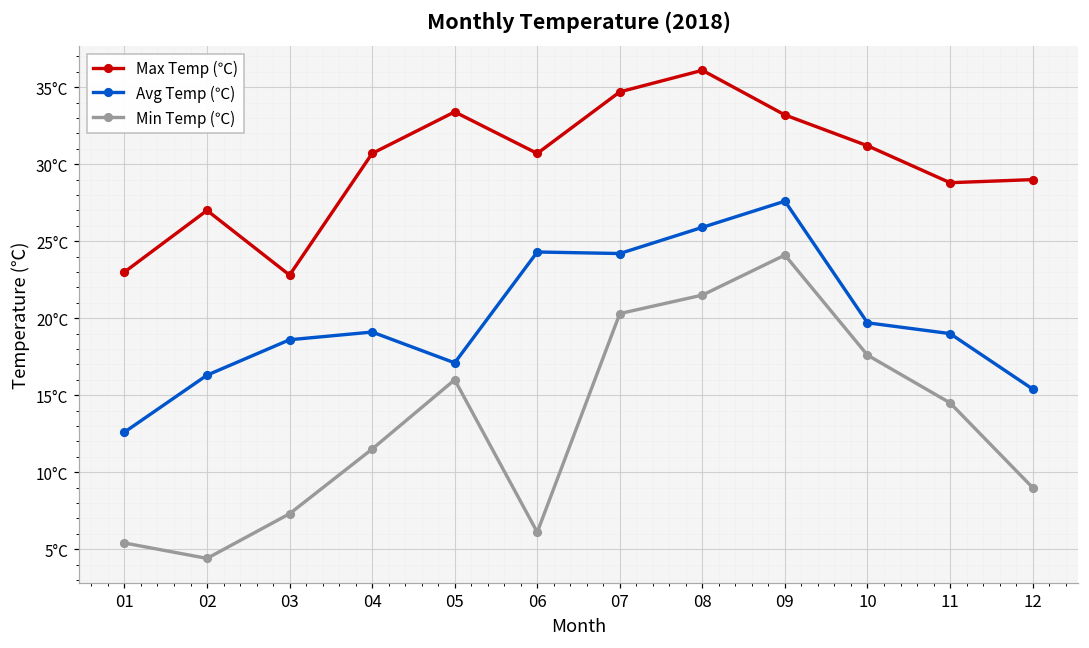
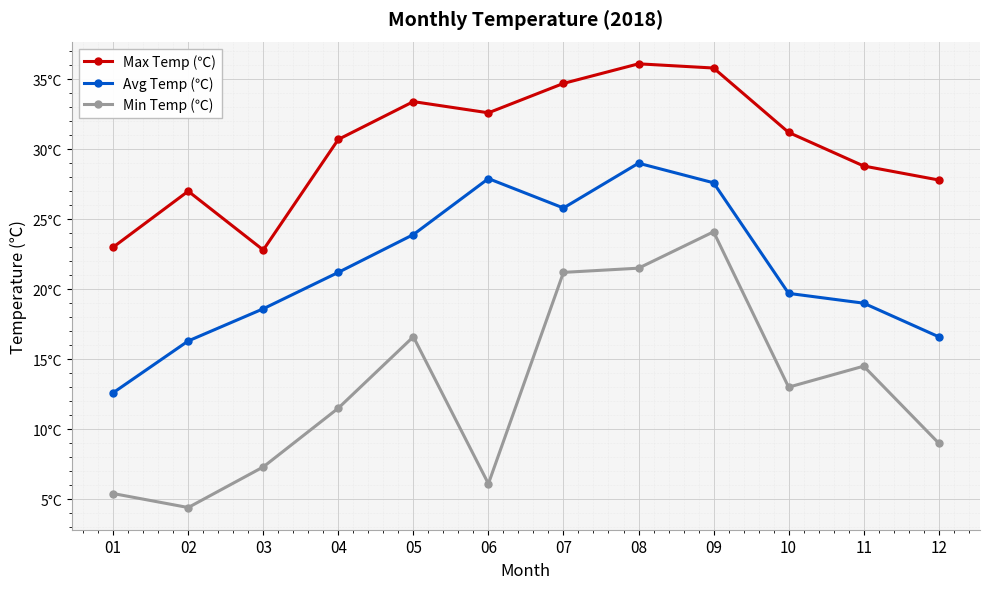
Avg Temp (℃), 04: 19.1°C -> 21.2°C
Avg Temp (℃), 05: 17.1°C -> 23.9°C
Min Temp (℃), 05: 16.0°C -> 16.6°C
Max Temp (℃), 06: 30.7°C -> 32.6°C
Avg Temp (℃), 06: 24.3°C -> 27.9°C
Avg Temp (℃), 07: 24.2°C -> 25.8°C
Min Temp (℃), 07: 20.3°C -> 21.2°C
Avg Temp (℃), 08: 25.9°C -> 29.0°C
Max Temp (℃), 09: 33.2°C -> 35.8°C
Min Temp (℃), 10: 17.6°C -> 13.0°C
Max Temp (℃), 12: 29.0°C -> 27.8°C
Avg Temp (℃), 12: 15.4°C -> 16.6°C
